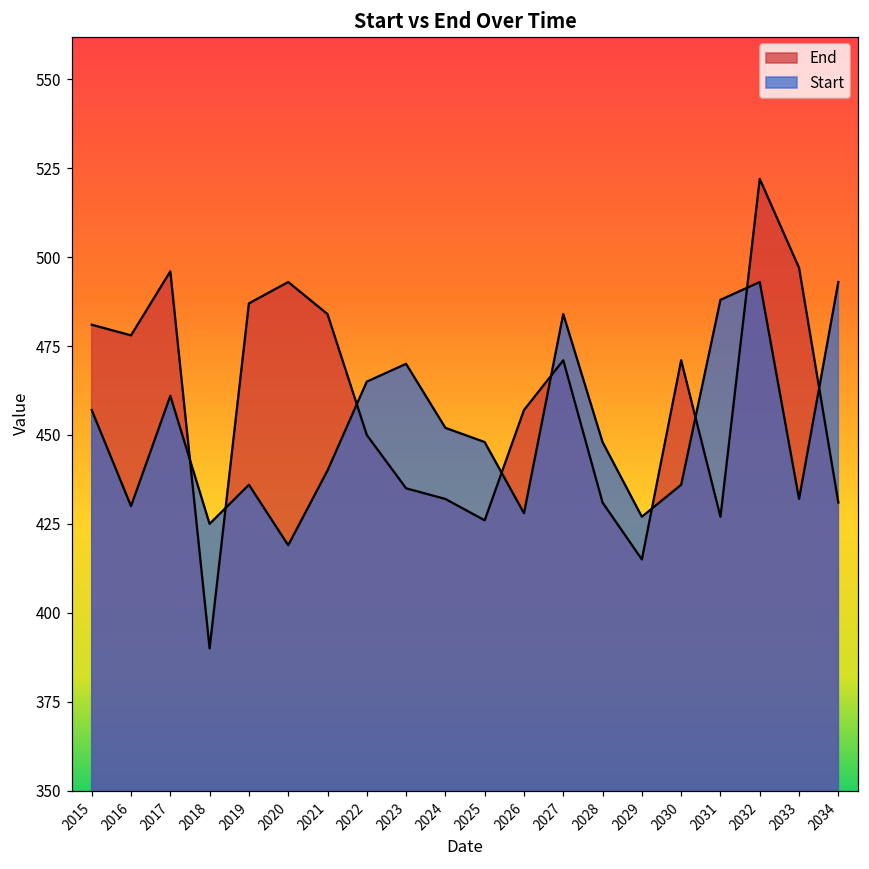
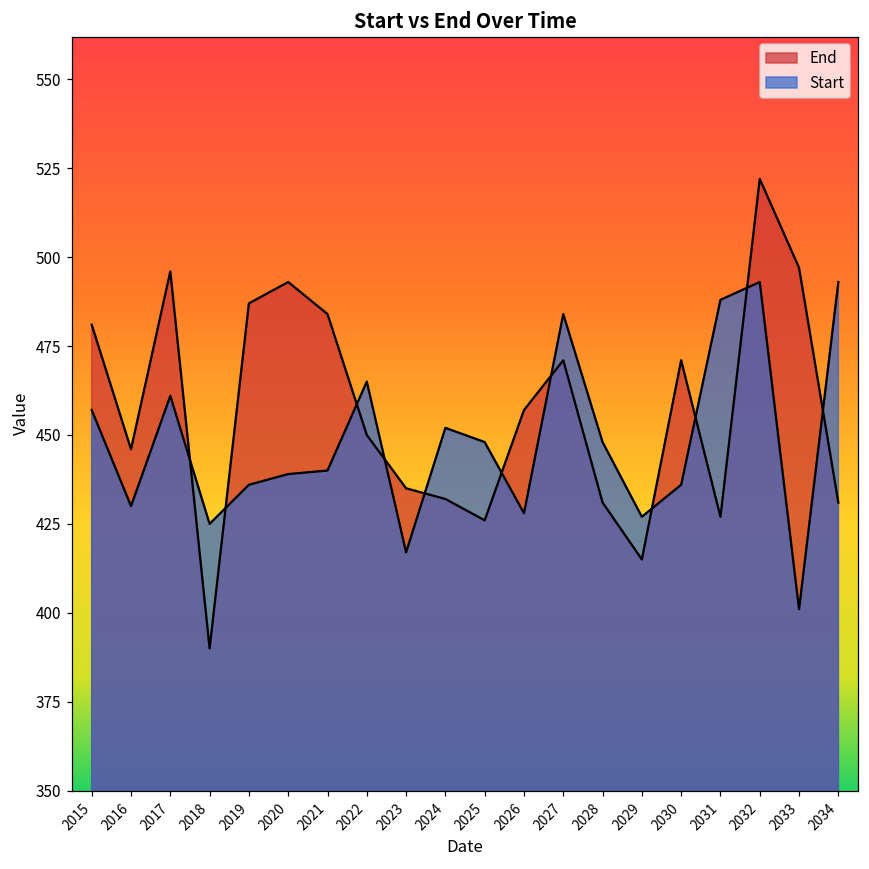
End, 2016: 478 -> 446
Start, 2020: 419 -> 439
Start, 2023: 470 -> 417
Start, 2033: 432 -> 401
